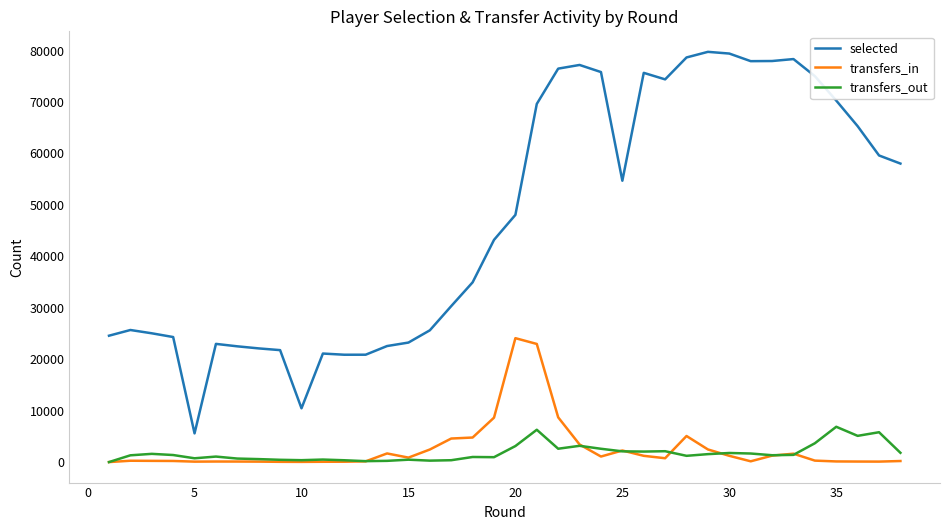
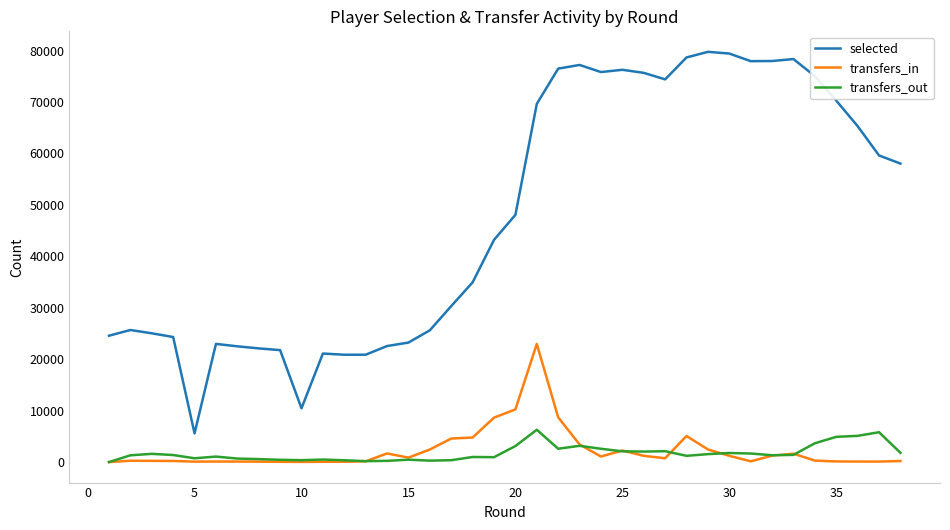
transfers_in, 20: 24000 -> 10000
selected, 25: 55000 -> 76000
transfers_out, 35: 7000 -> 5000
